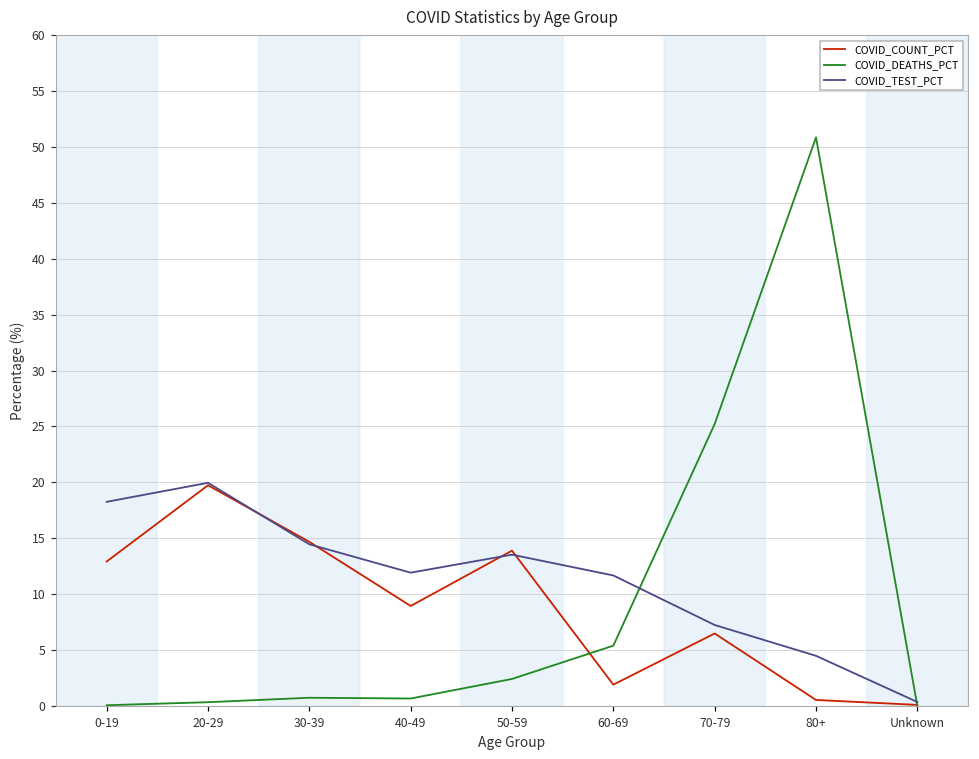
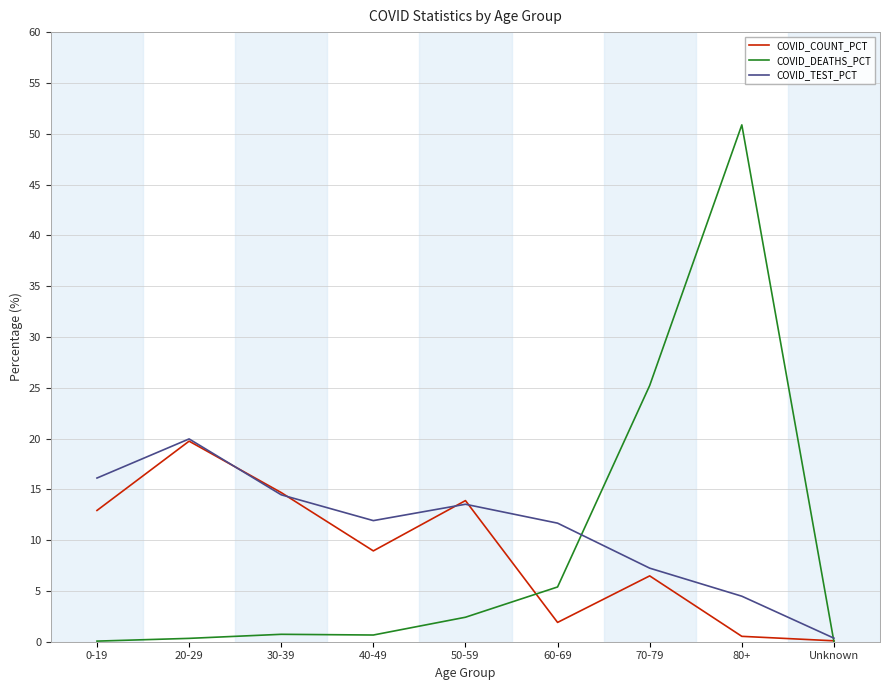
COVID_TEST_PCT, 0-19: 18.3 -> 16.1
